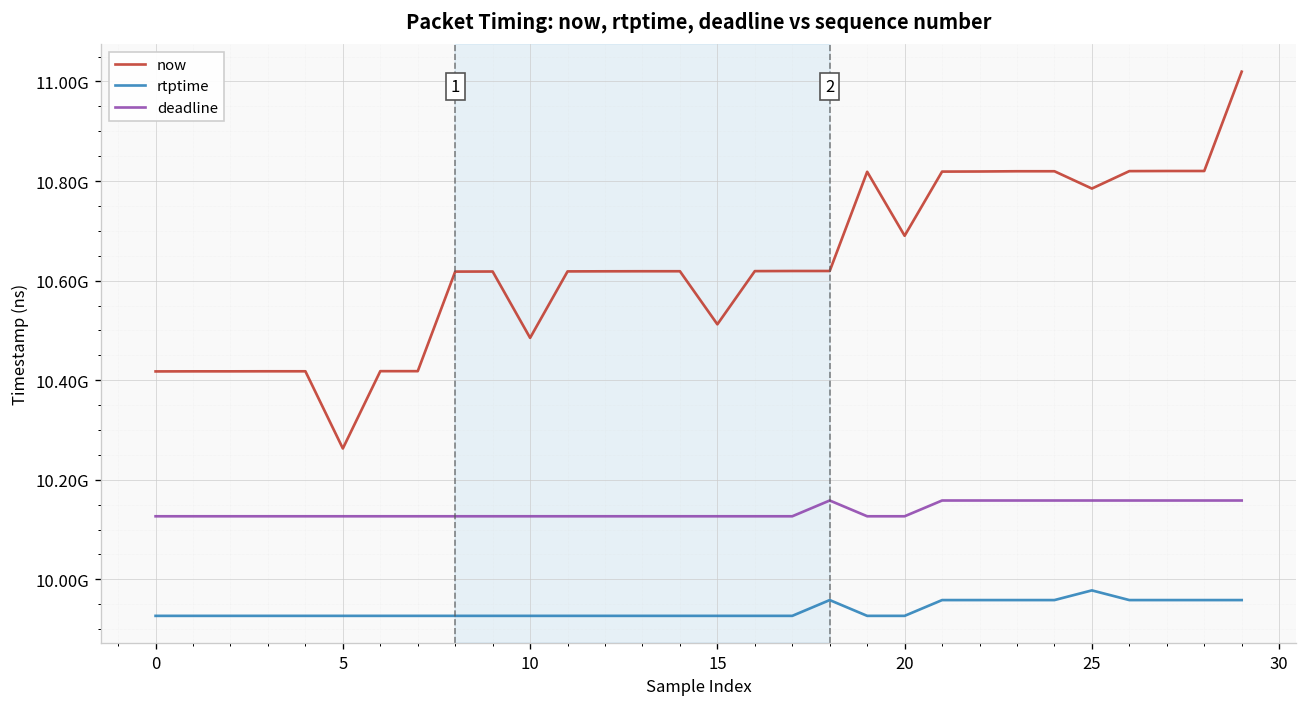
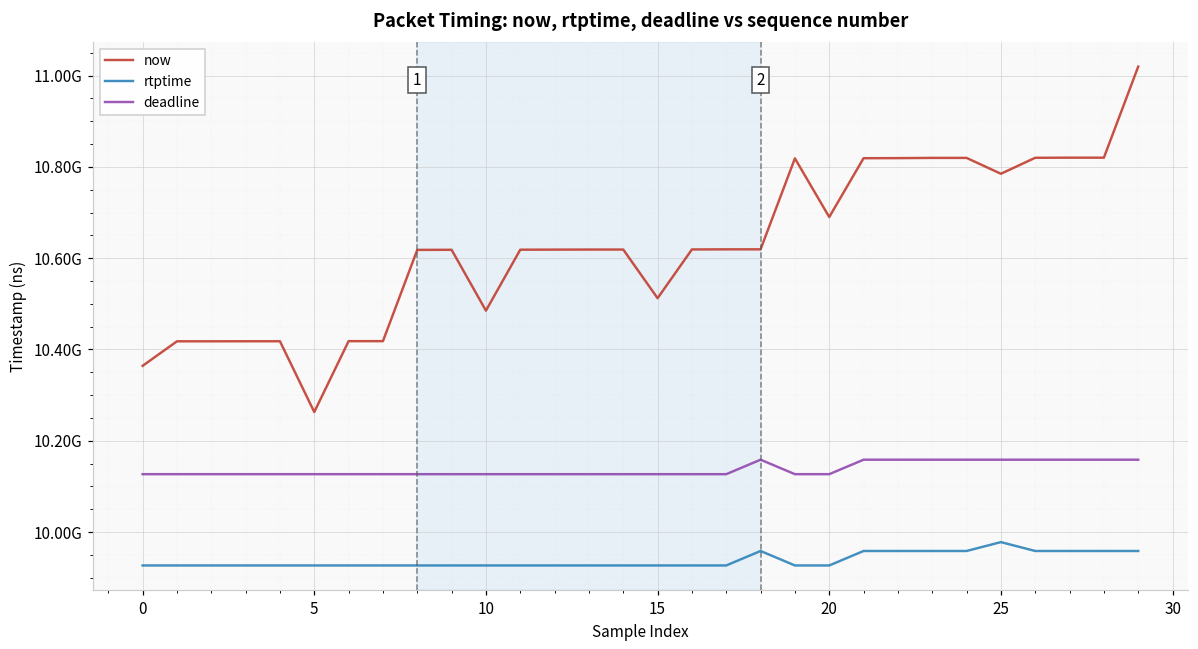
now, 0: 10420000000 -> 10360000000
